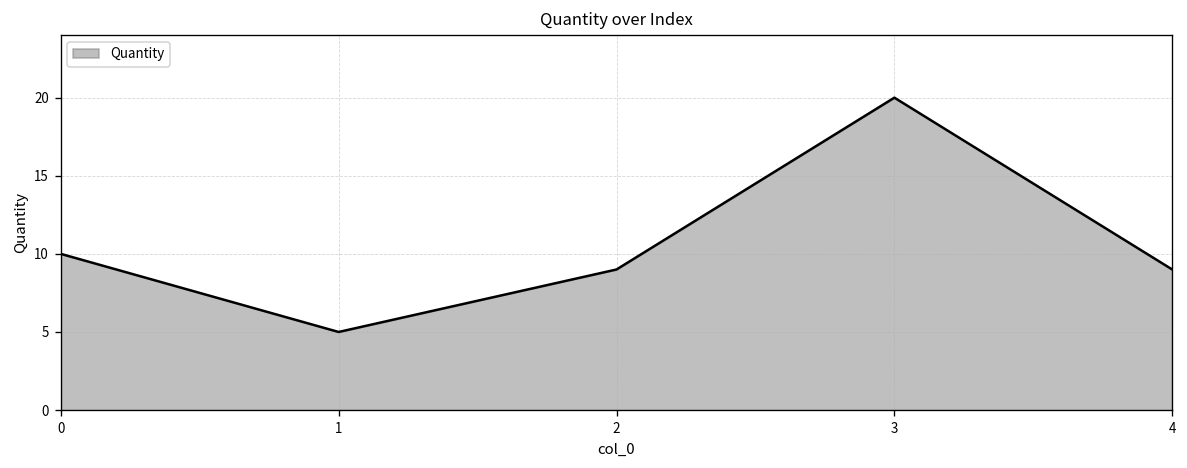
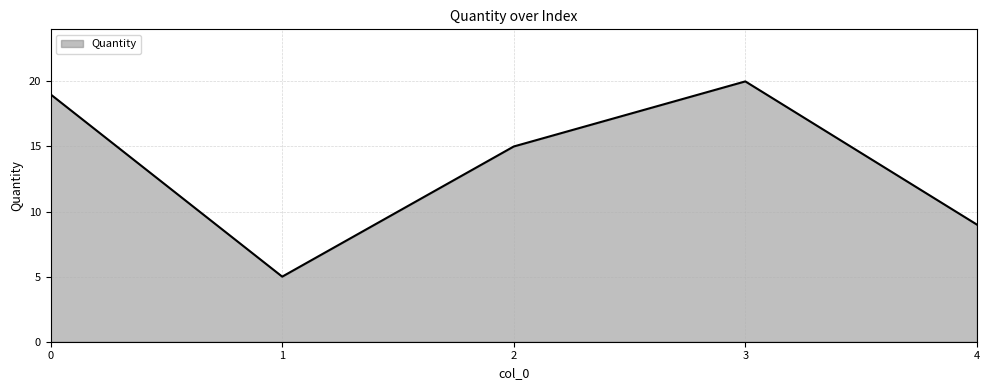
0: 10 -> 19
2: 9 -> 15
